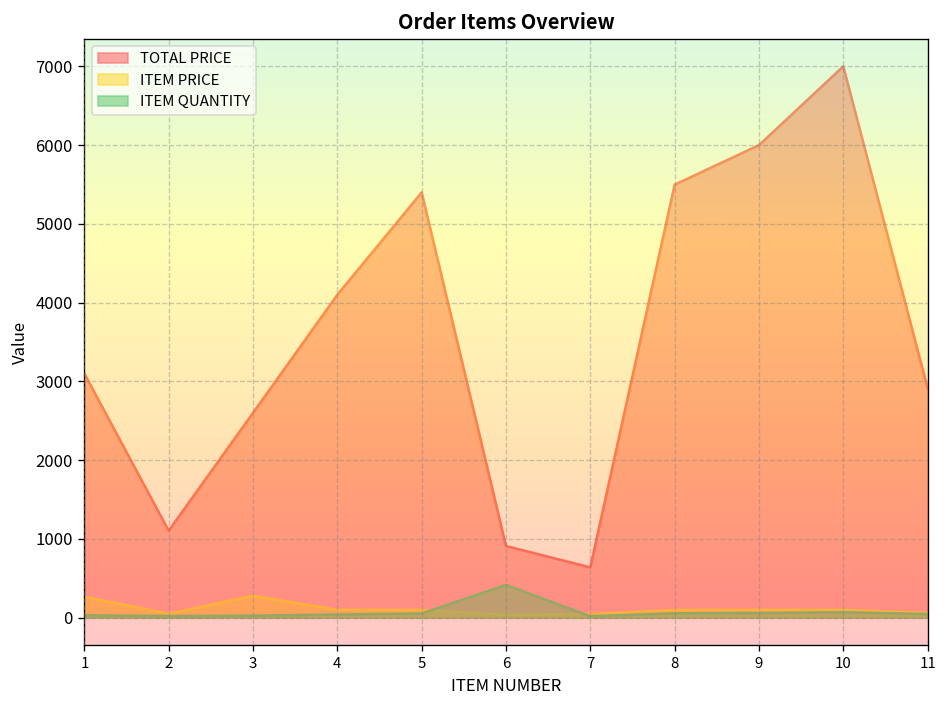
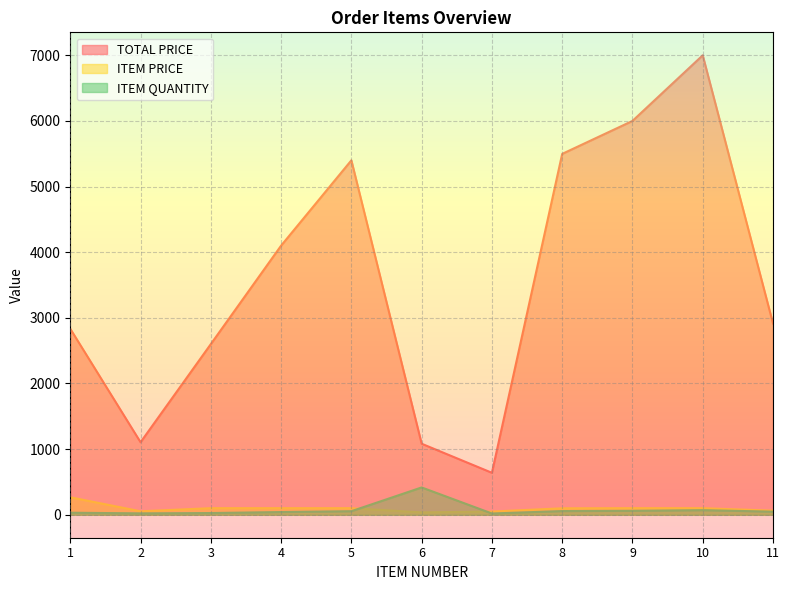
TOTAL PRICE, 1: 3100 -> 2800
ITEM PRICE, 3: 300 -> 100
TOTAL PRICE, 6: 900 -> 1100
